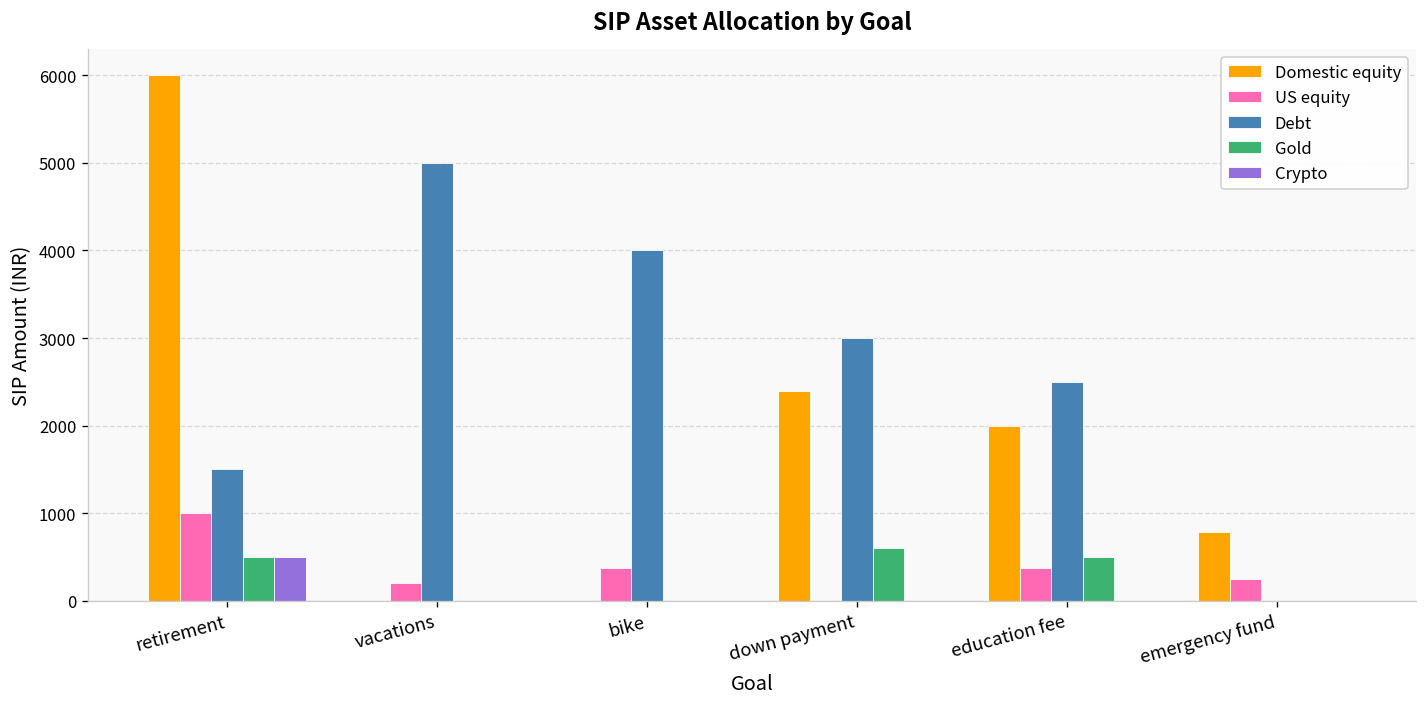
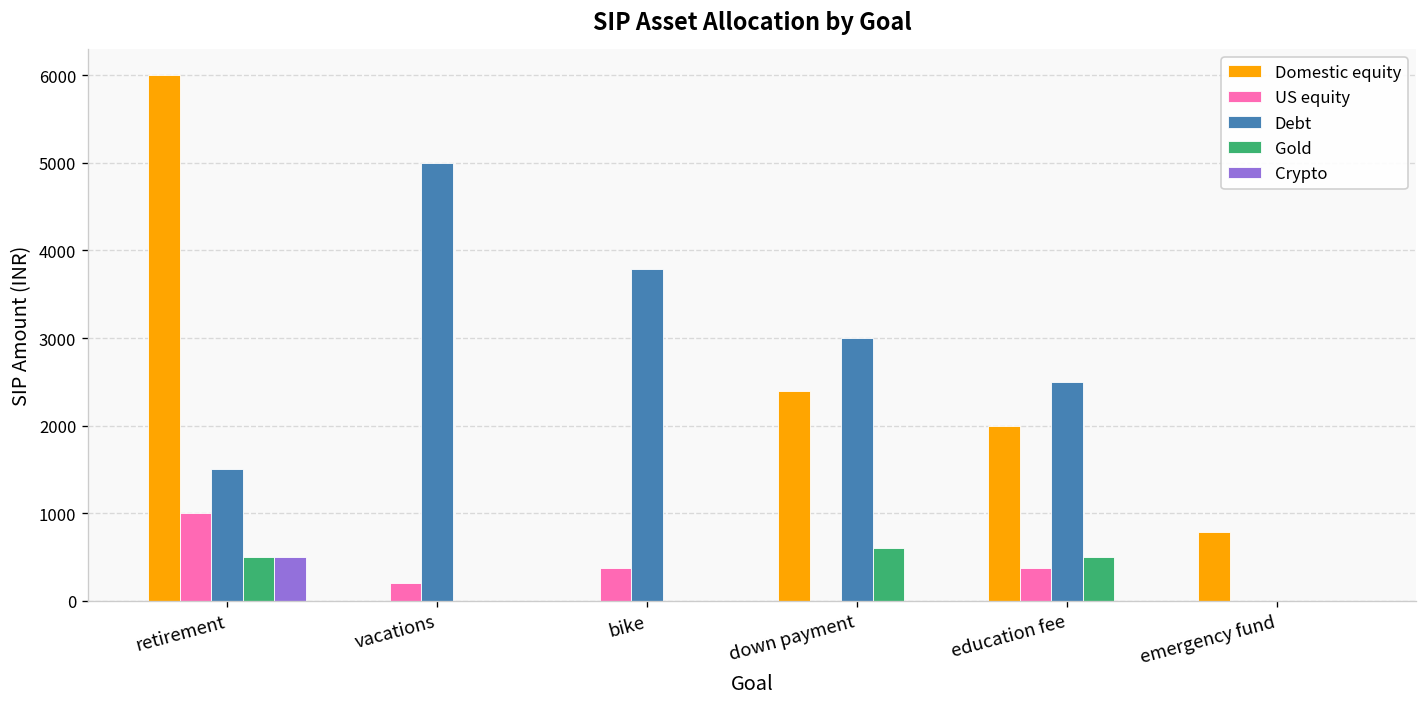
Debt, bike: 4000 -> 3800
US equity, emergency fund: 200 -> 0
